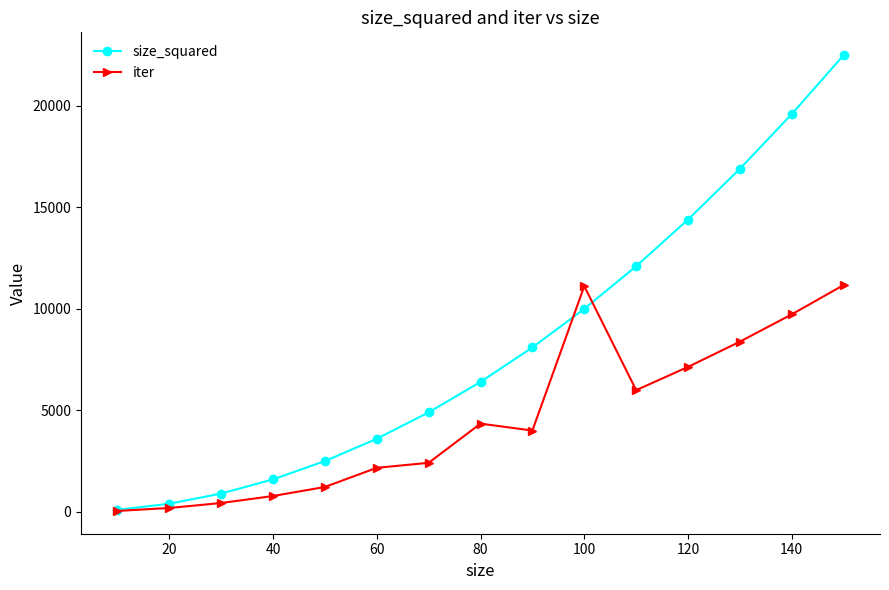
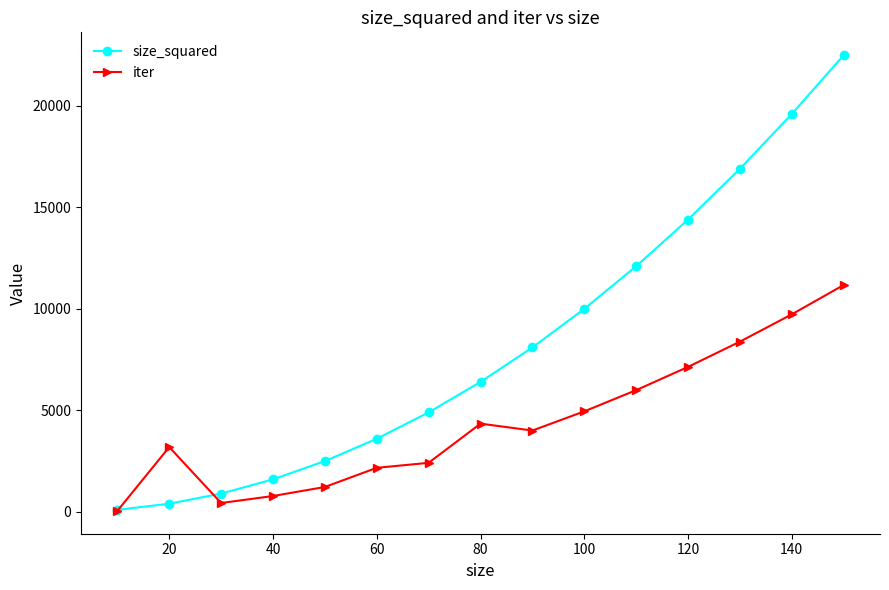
iter, 20: 200 -> 3200
iter, 100: 11100 -> 5000
